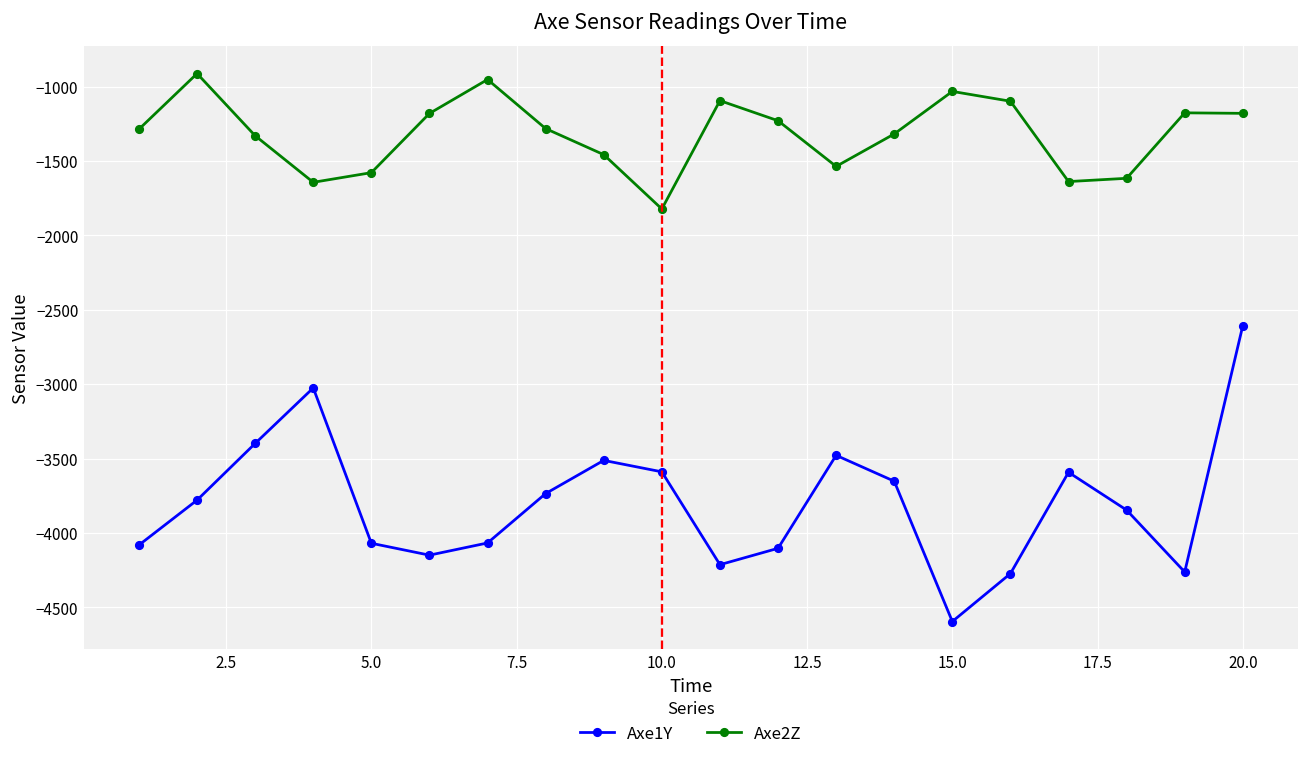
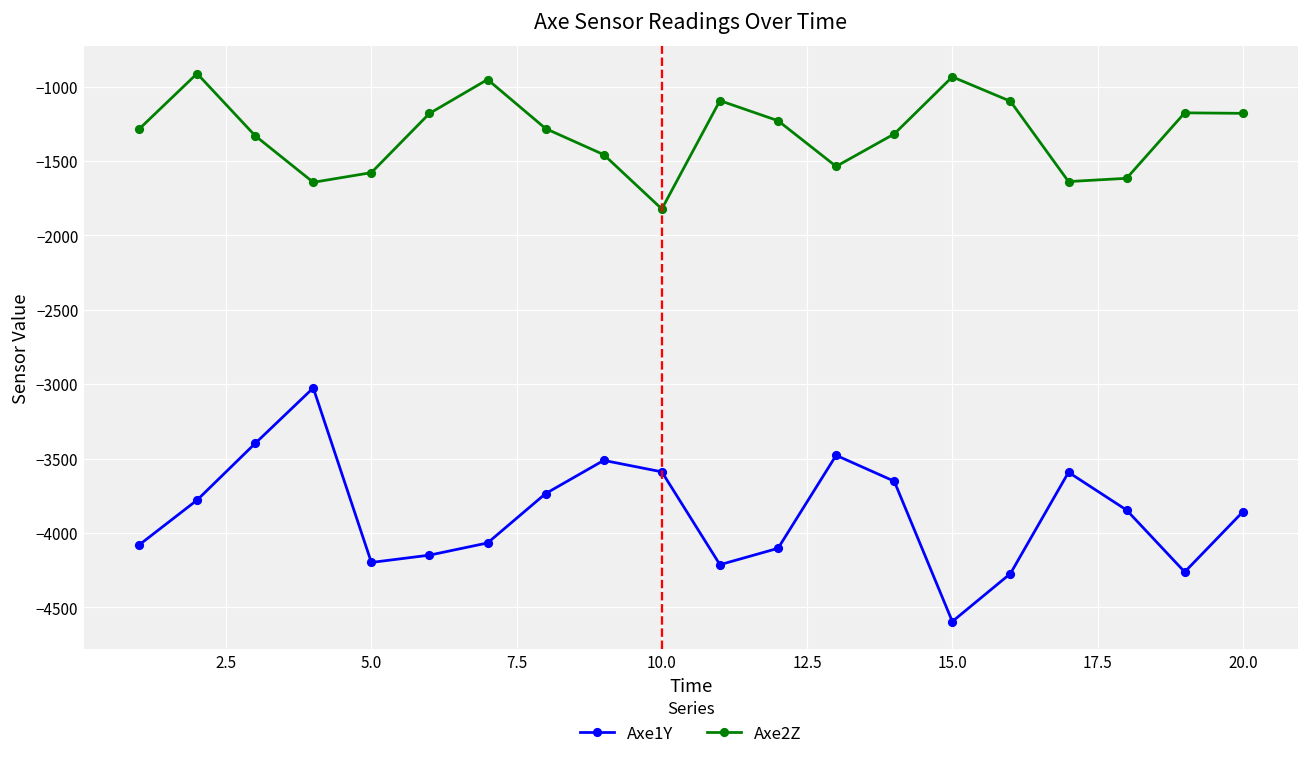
Axe1Y, 5.0: -4070 -> -4200
Axe2Z, 15.0: -1030 -> -930
Axe1Y, 20.0: -2610 -> -3860
